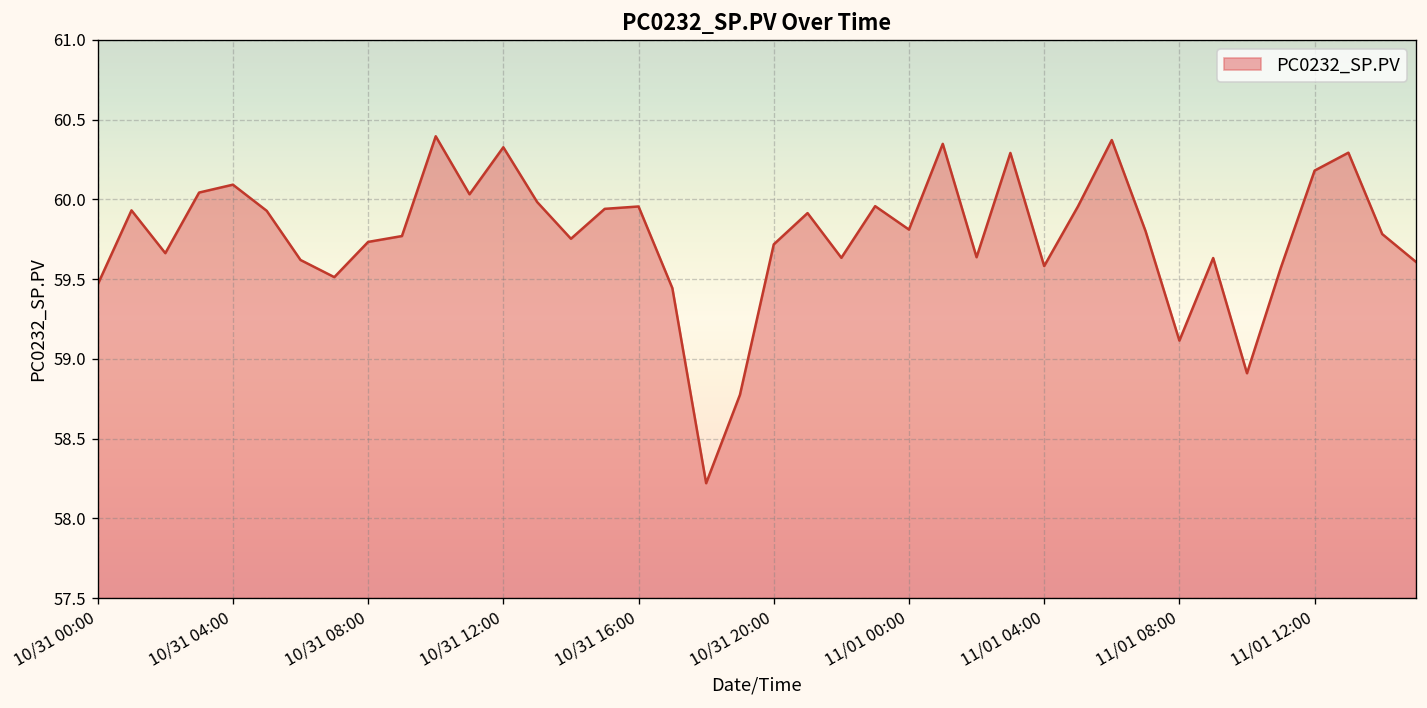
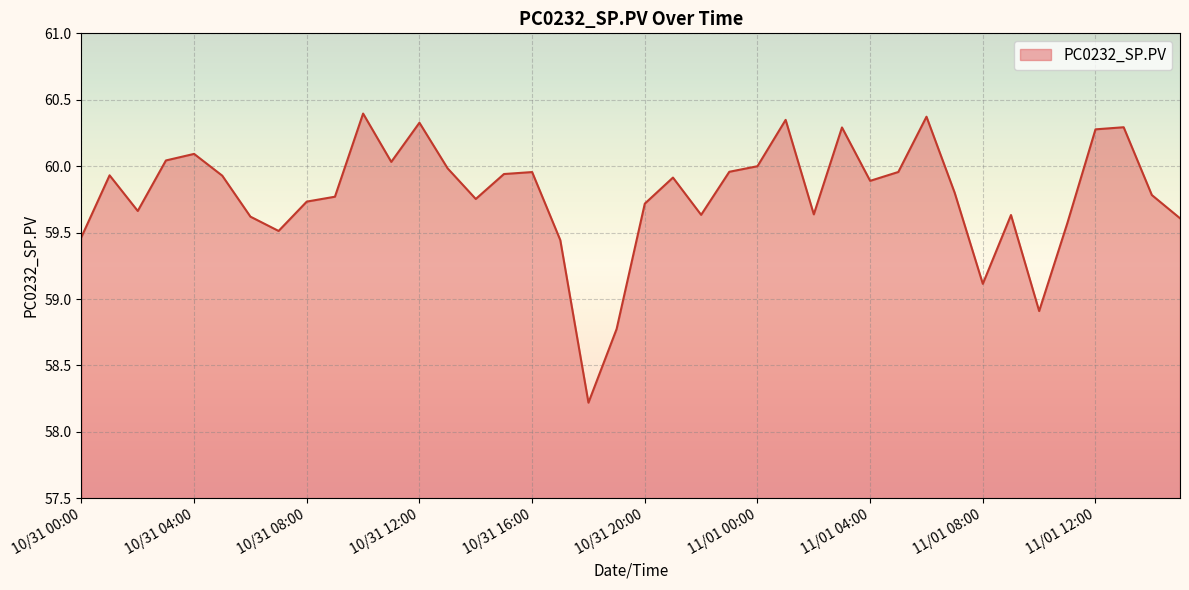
11/01 00:00: 59.81 -> 60.00
11/01 04:00: 59.58 -> 59.89
11/01 12:00: 60.18 -> 60.28
